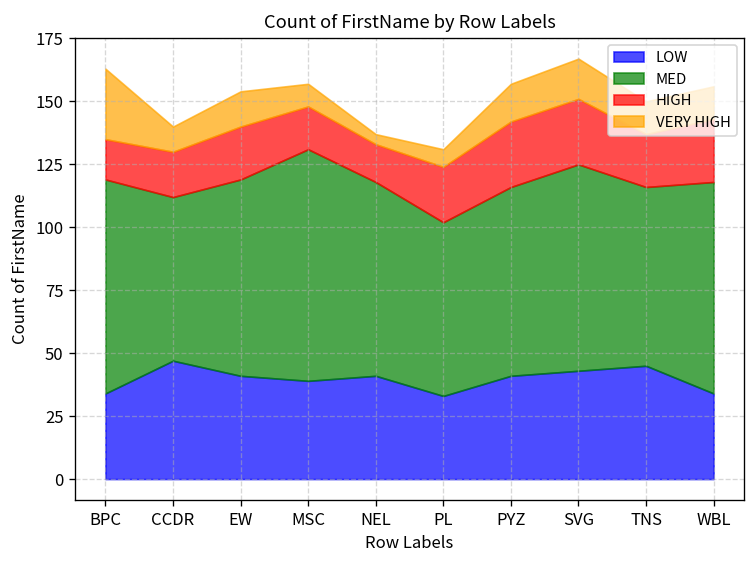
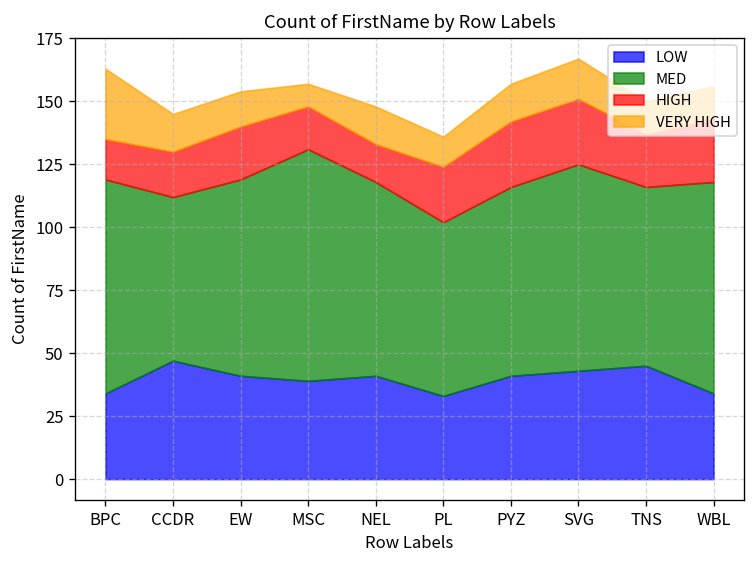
VERY HIGH, CCDR: 10 -> 15
VERY HIGH, NEL: 4 -> 15
VERY HIGH, PL: 7 -> 12
